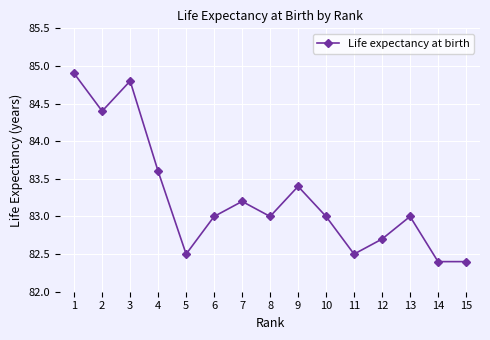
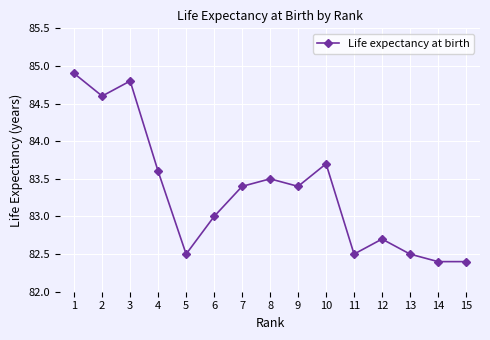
2: 84.4 -> 84.6
7: 83.2 -> 83.4
8: 83.0 -> 83.5
10: 83.0 -> 83.7
13: 83.0 -> 82.5
